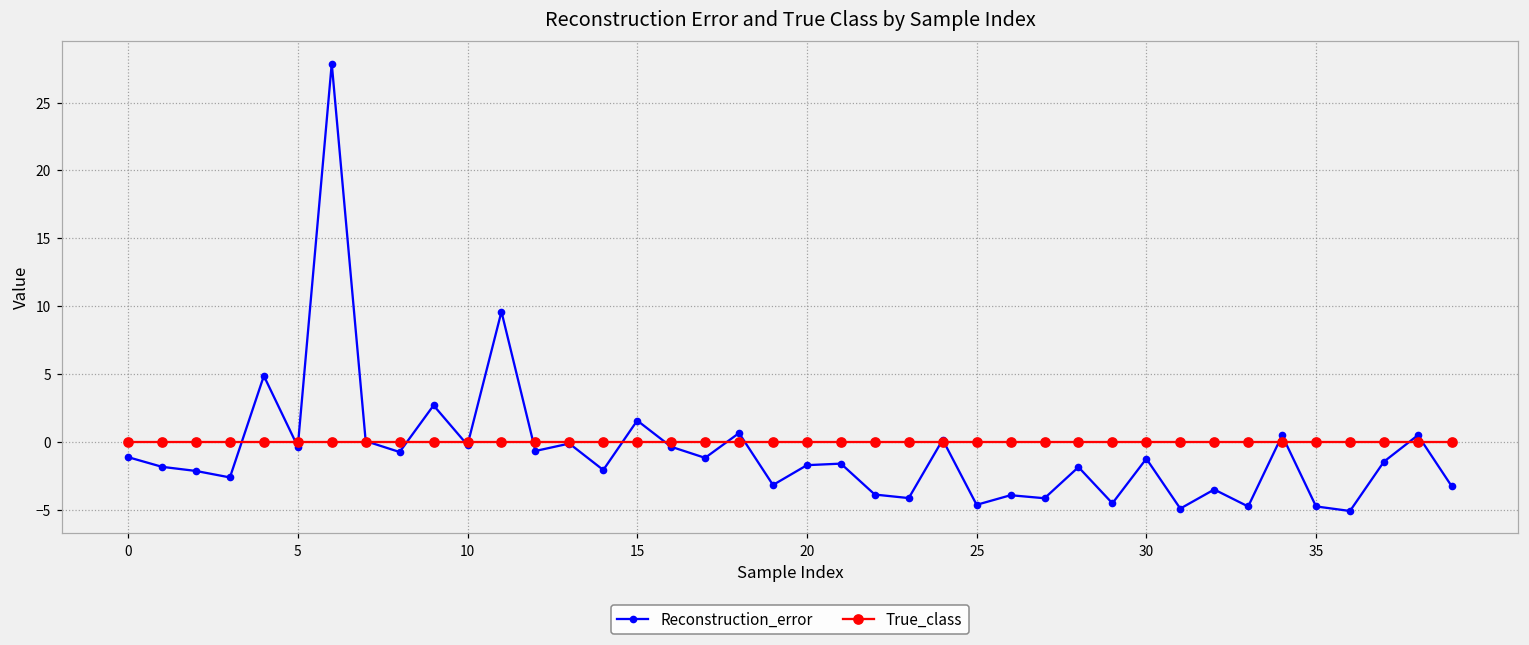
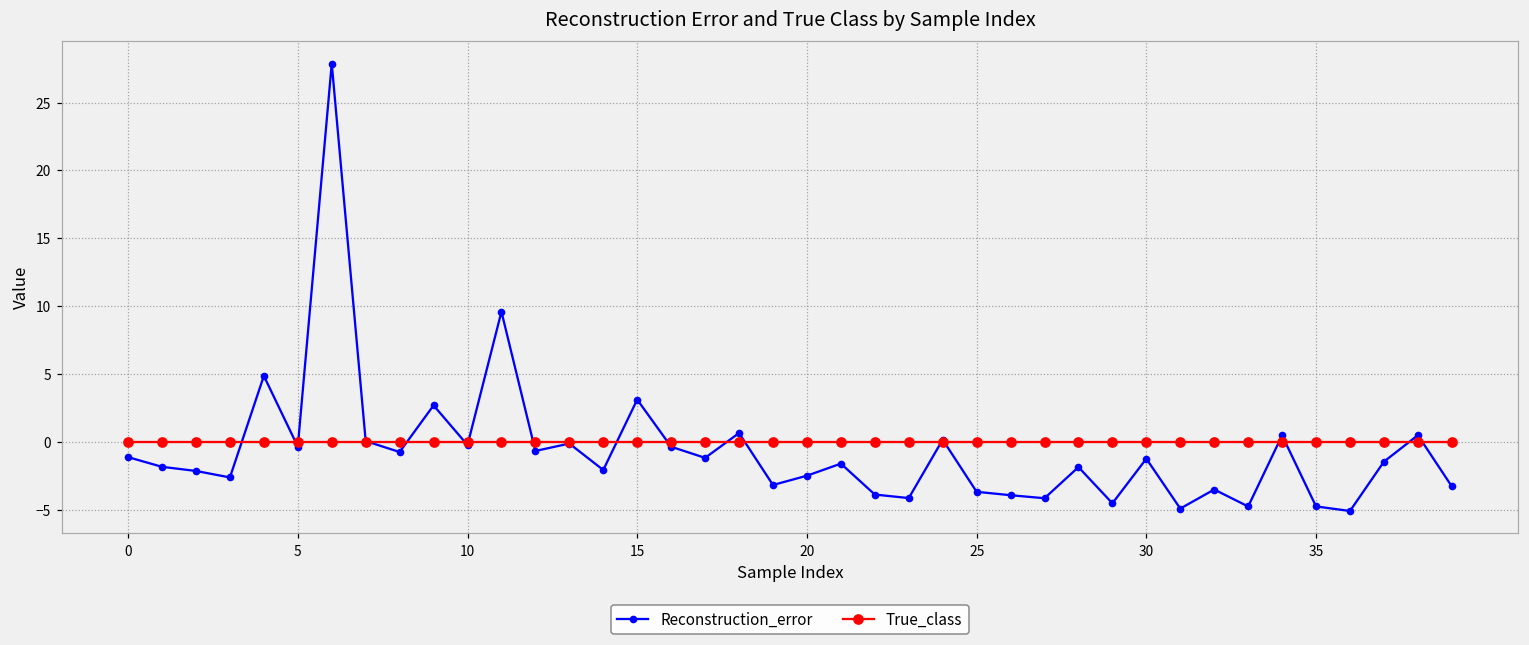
Reconstruction_error, 15: 1.6 -> 3.1
Reconstruction_error, 20: -1.7 -> -2.5
Reconstruction_error, 25: -4.6 -> -3.7
